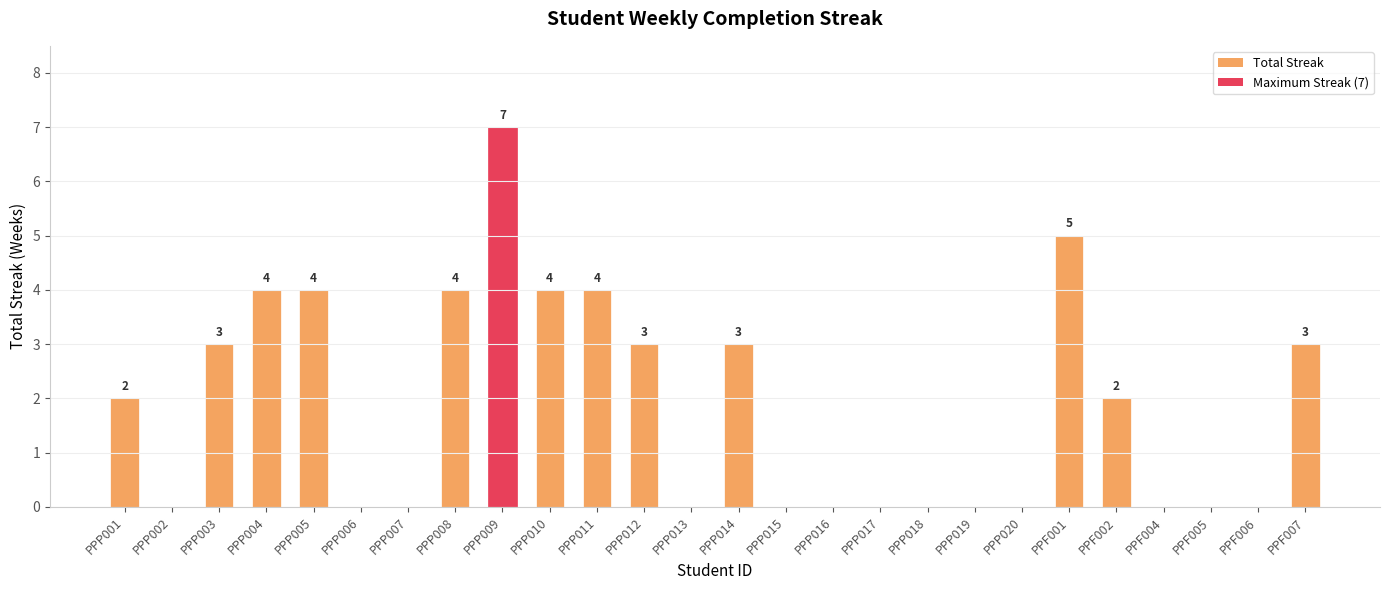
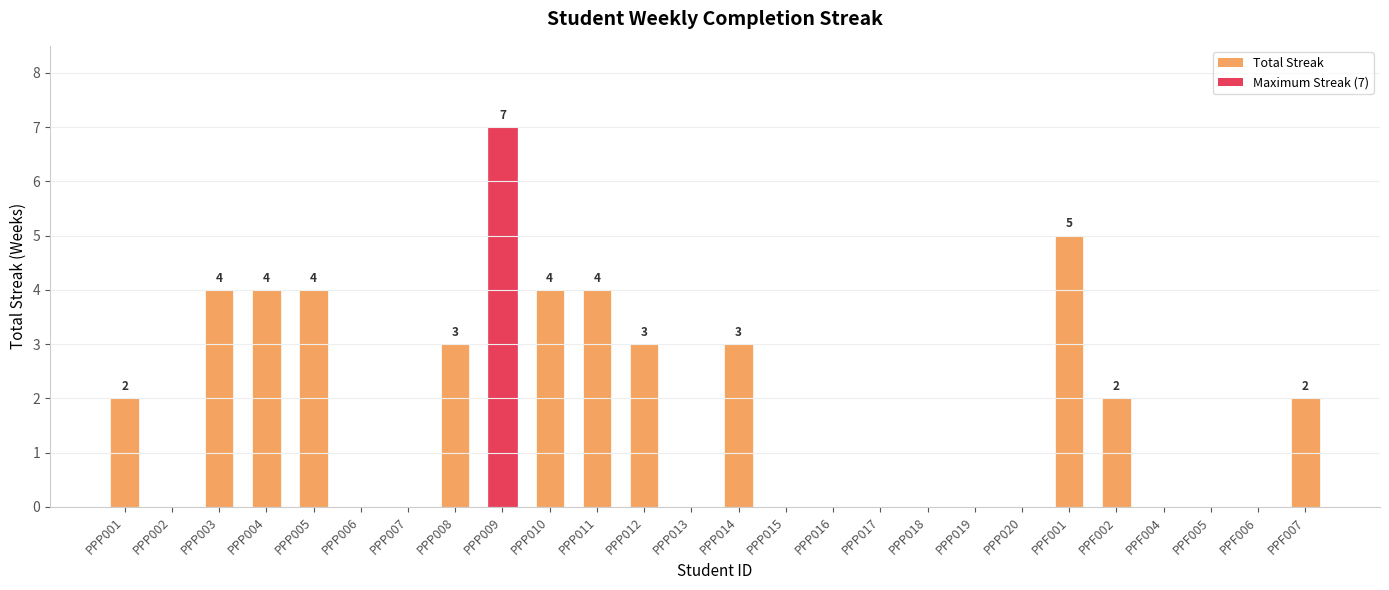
PPP003: 3 -> 4
PPP008: 4 -> 3
PPF007: 3 -> 2
